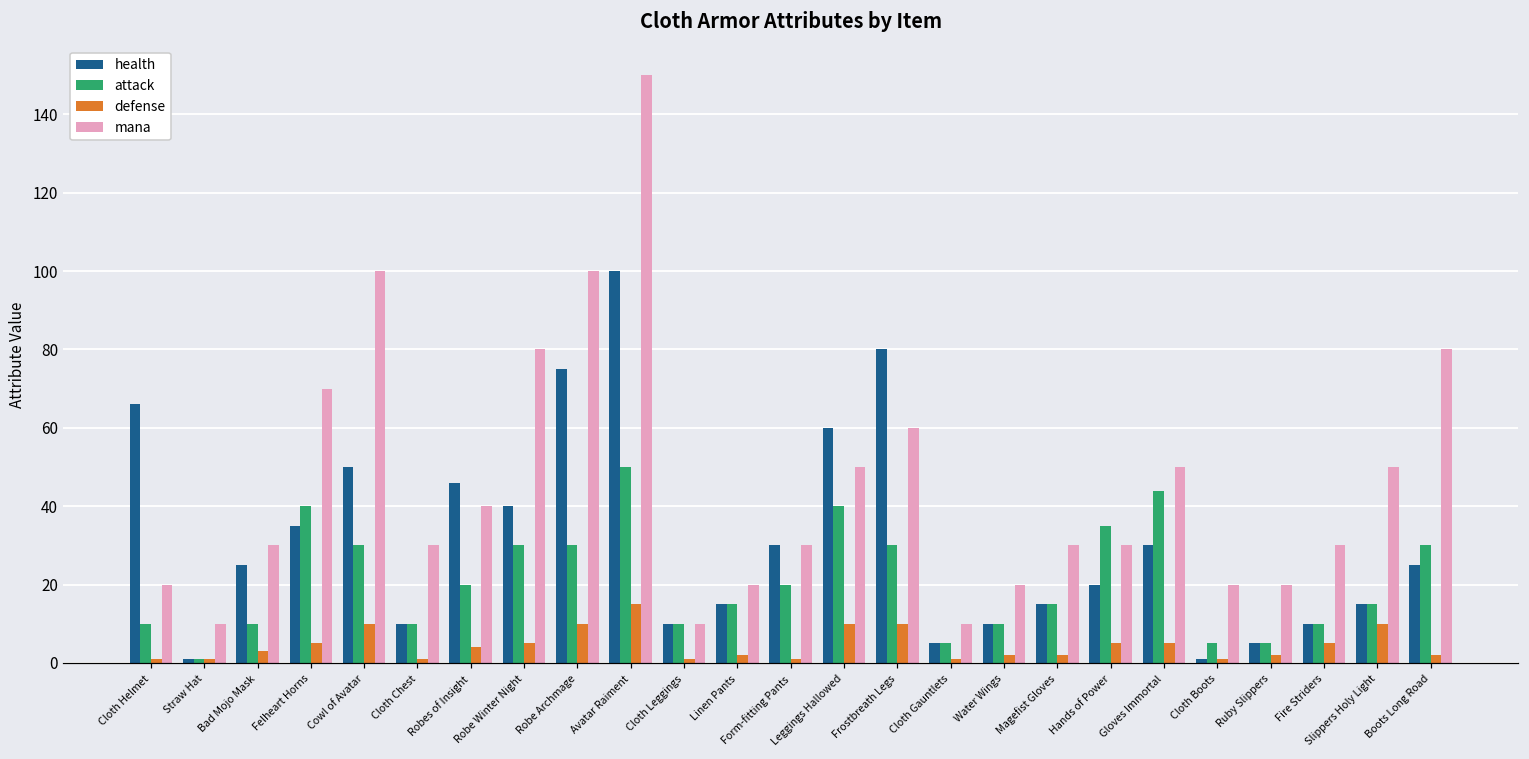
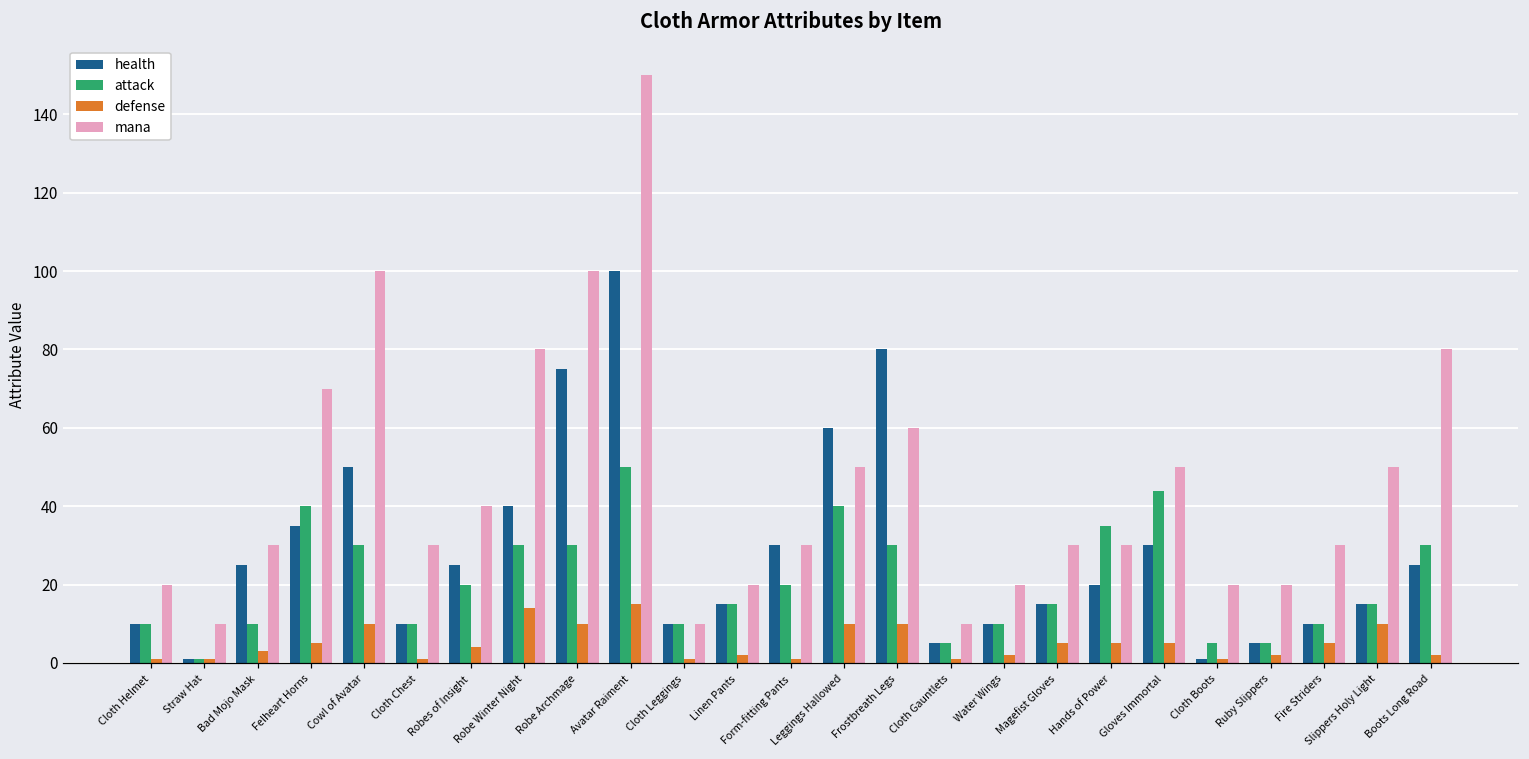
health, Cloth Helmet: 66 -> 10
health, Robes of Insight: 46 -> 25
defense, Robe Winter Night: 5 -> 14
defense, Magefist Gloves: 2 -> 5
